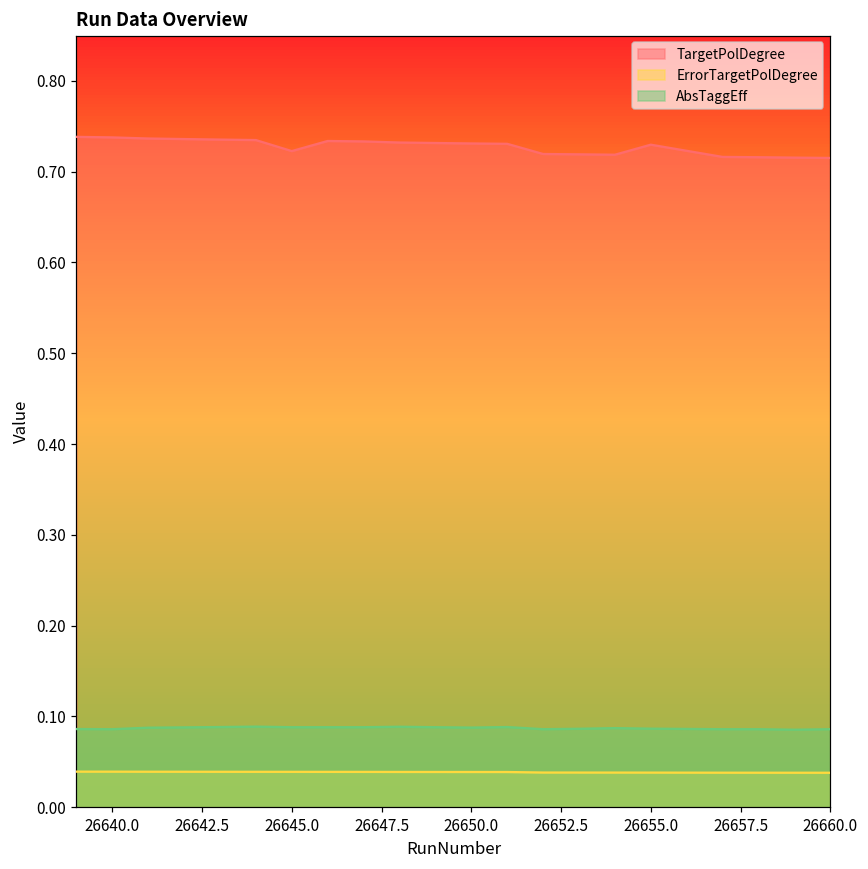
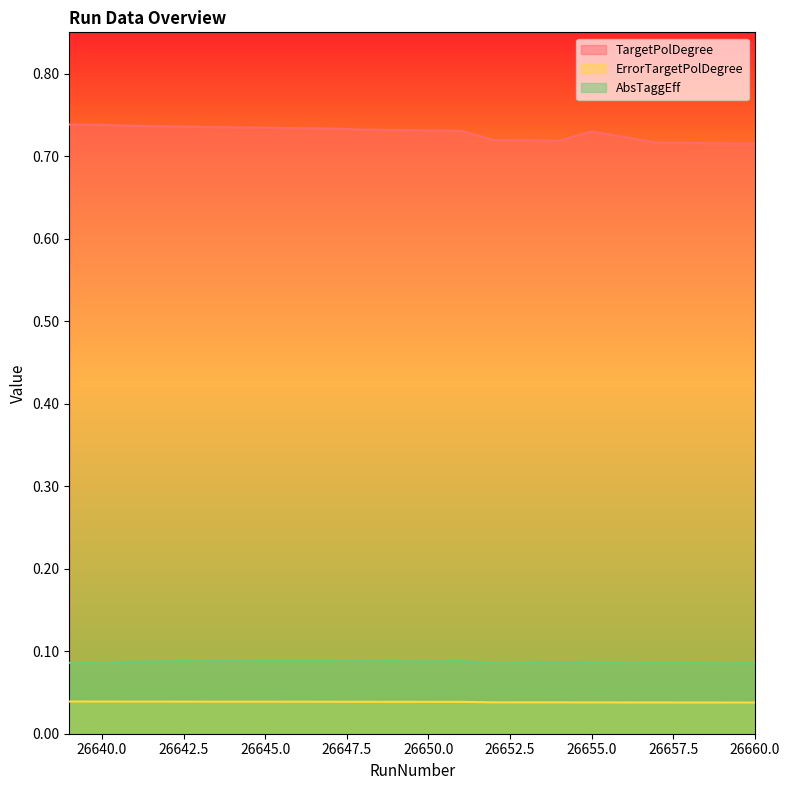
TargetPolDegree, 26645.0: 0.72 -> 0.73
